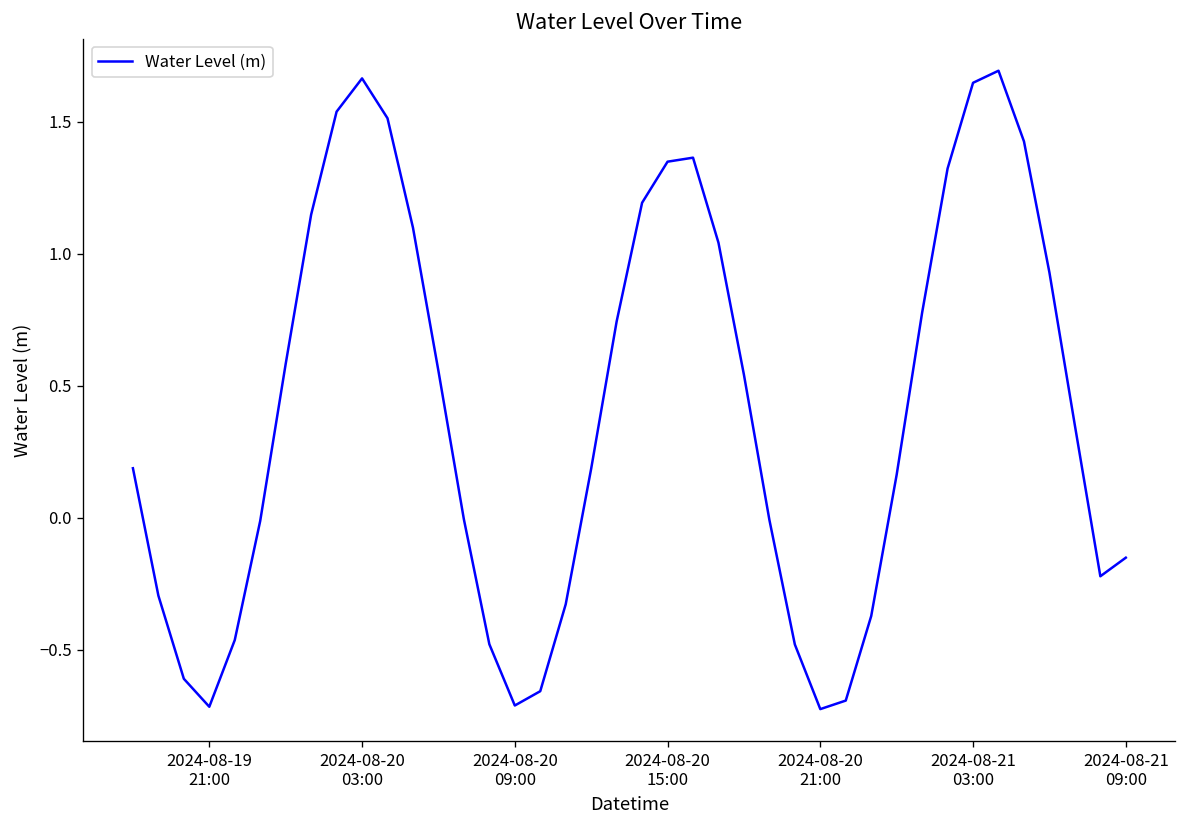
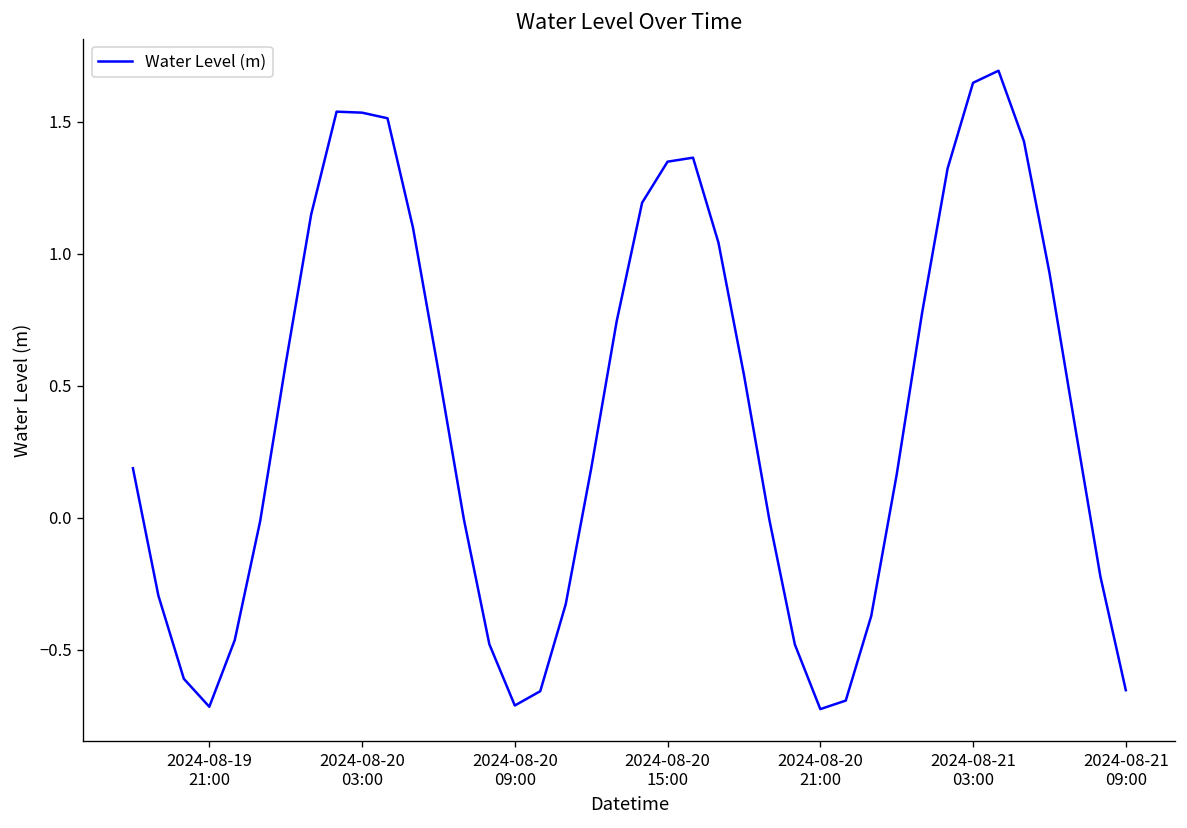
2024-08-20 03:00: 1.66 -> 1.53
2024-08-21 09:00: -0.15 -> -0.65
